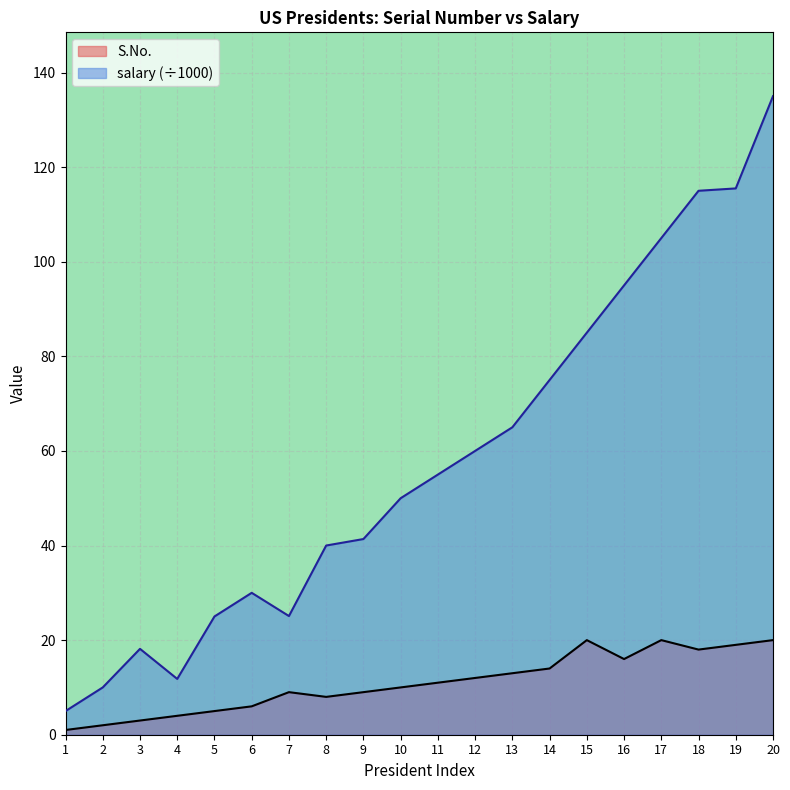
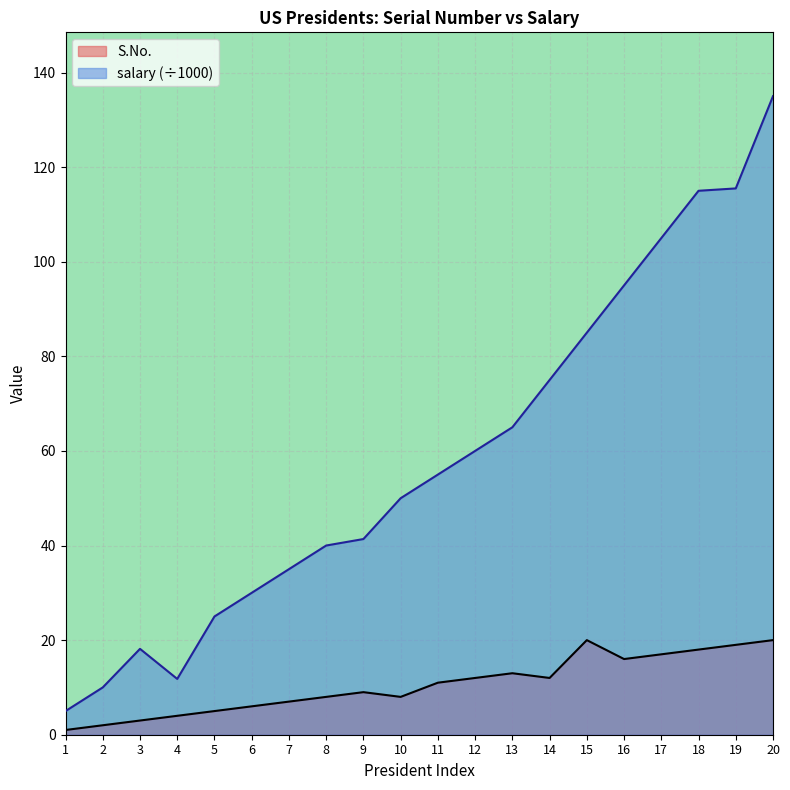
S.No., 7: 9 -> 7
salary (÷1000), 7: 25 -> 35
S.No., 10: 10 -> 8
S.No., 14: 14 -> 12
S.No., 17: 20 -> 17
